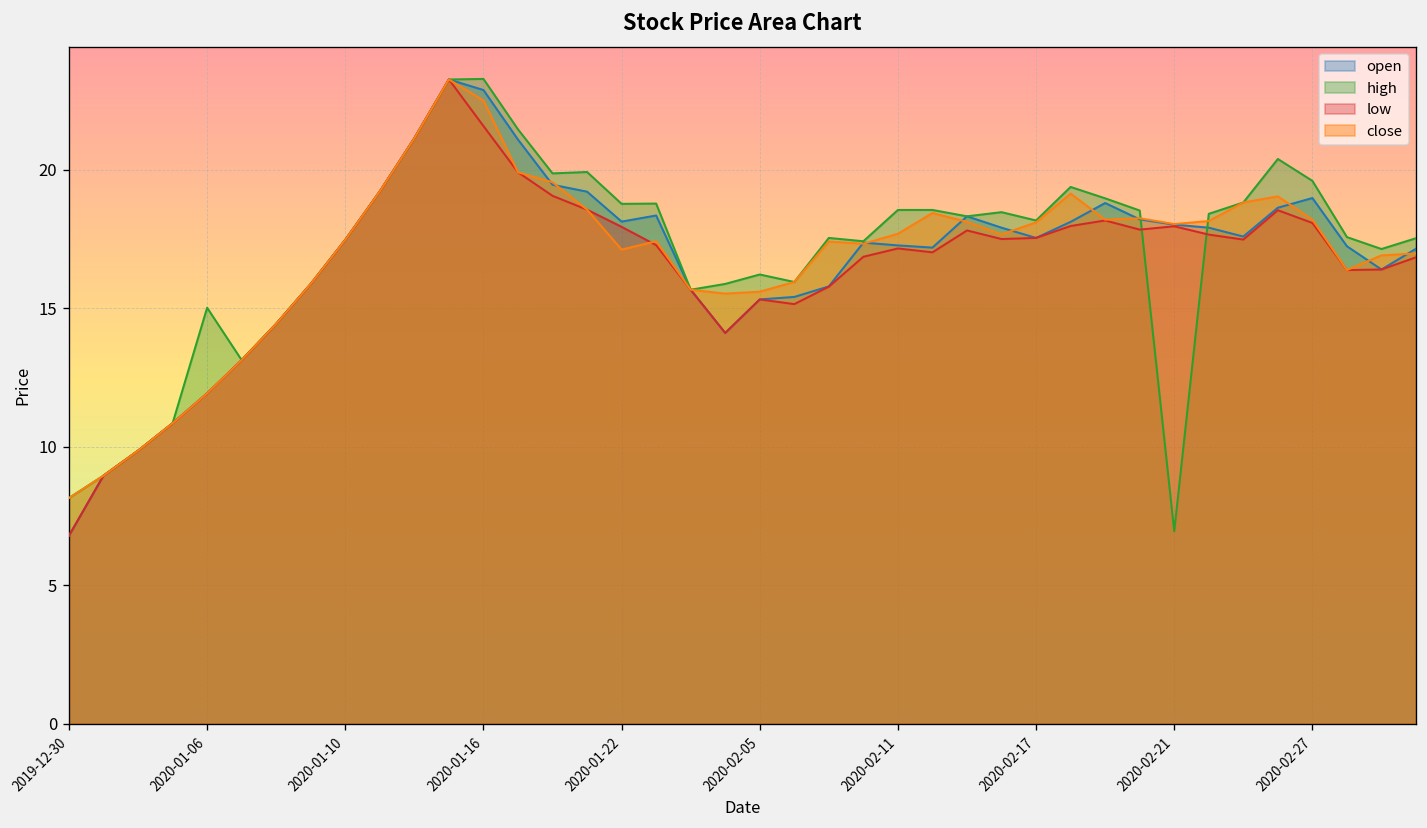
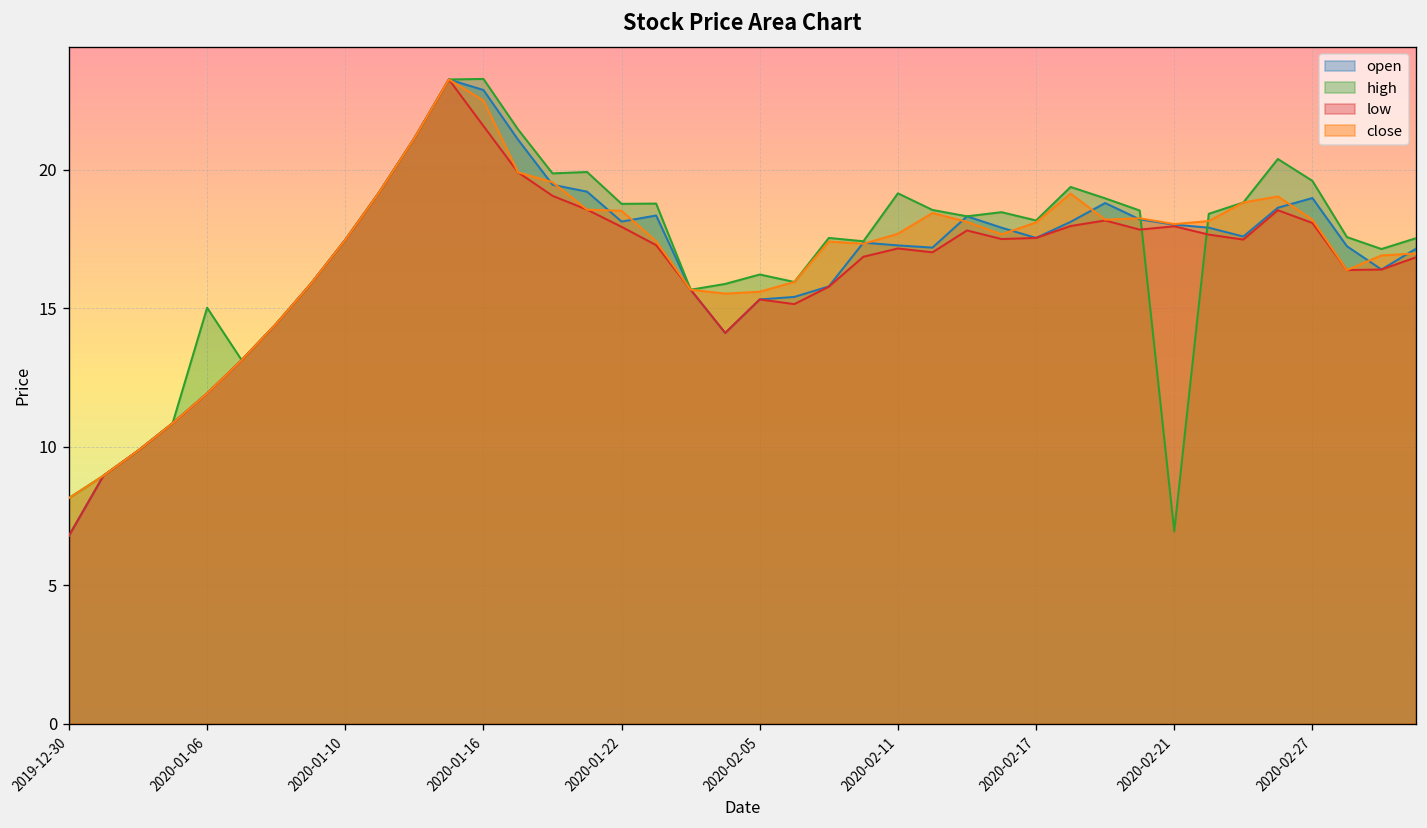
close, 2020-01-22: 17.1 -> 18.5
high, 2020-02-11: 18.6 -> 19.2
